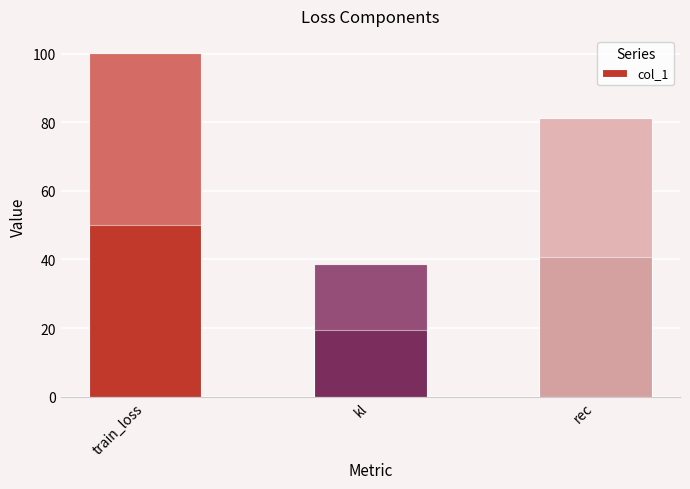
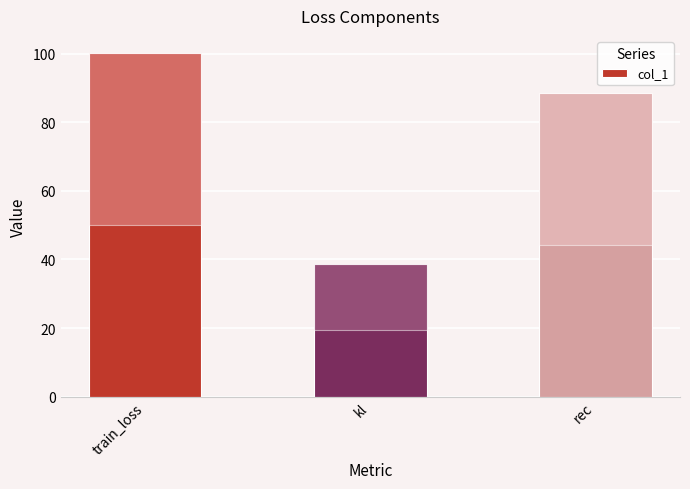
col_1, rec: 81 -> 88
